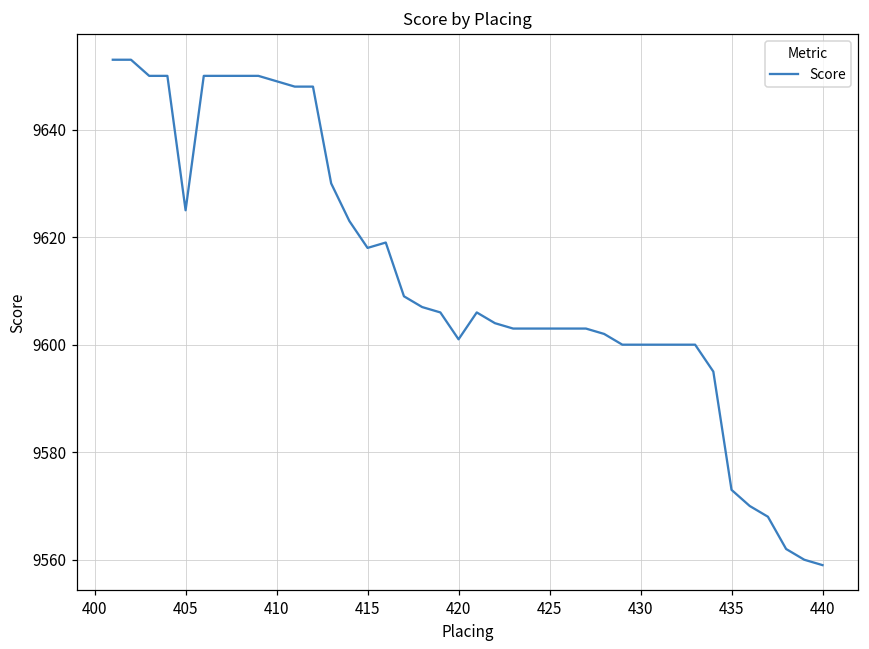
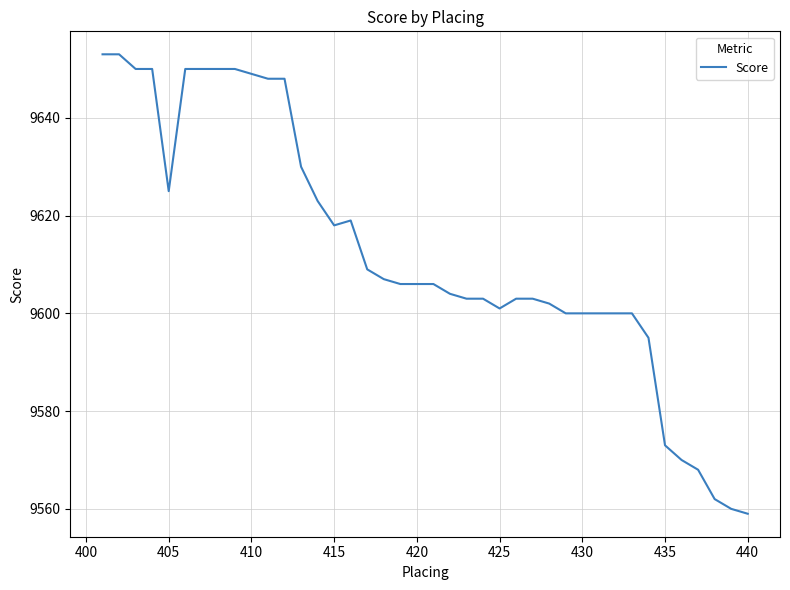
420: 9601 -> 9606
425: 9603 -> 9601
